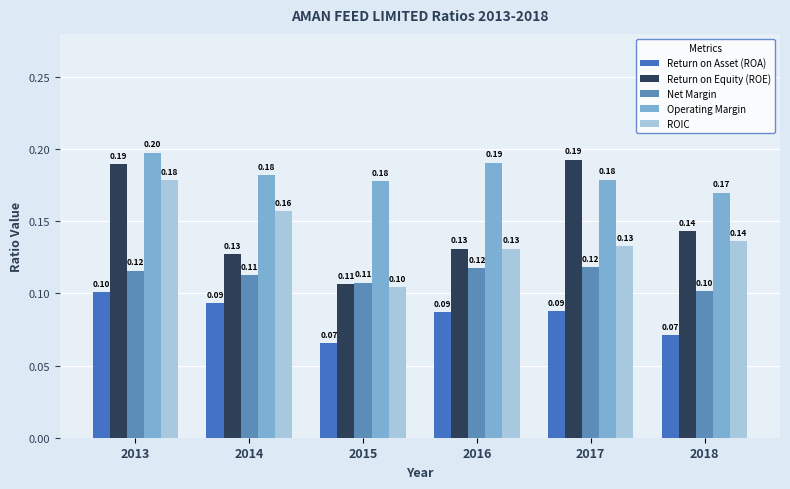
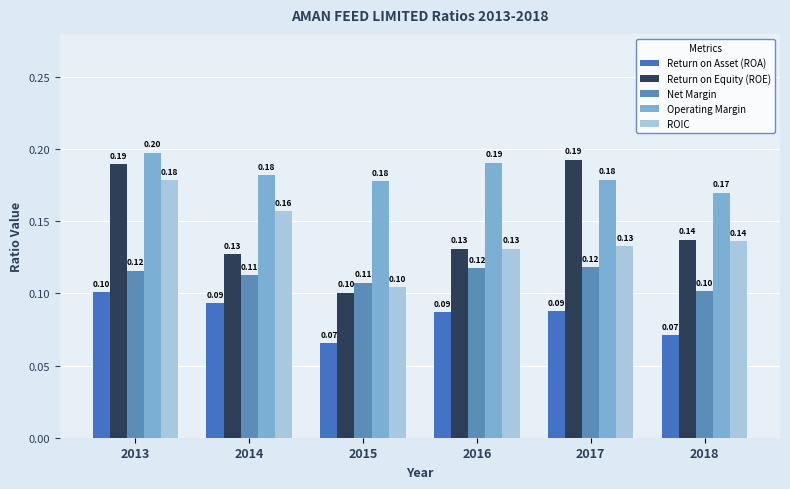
Return on Equity (ROE), 2015: 0.11 -> 0.10
Return on Equity (ROE), 2018: 0.143 -> 0.137
